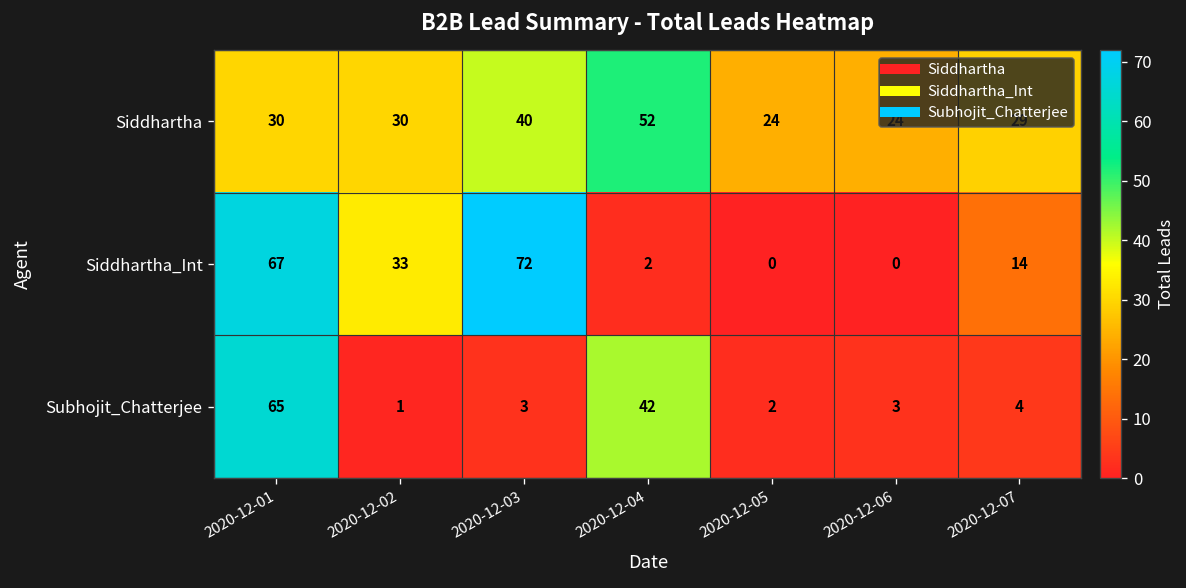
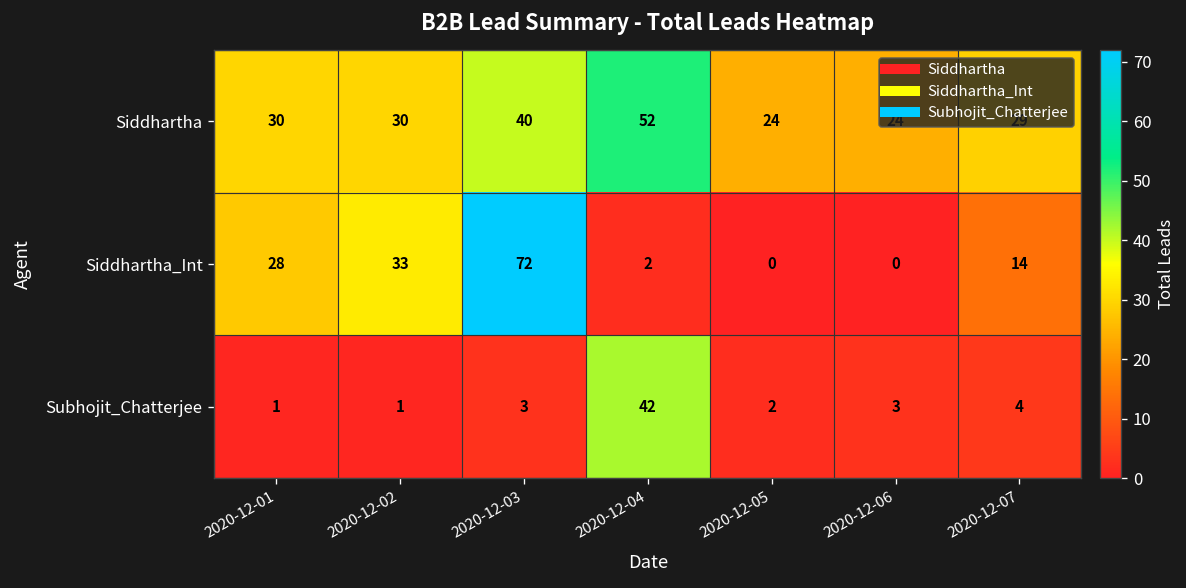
Siddhartha_Int, 2020-12-01: 67 -> 28
Subhojit_Chatterjee, 2020-12-01: 65 -> 1
